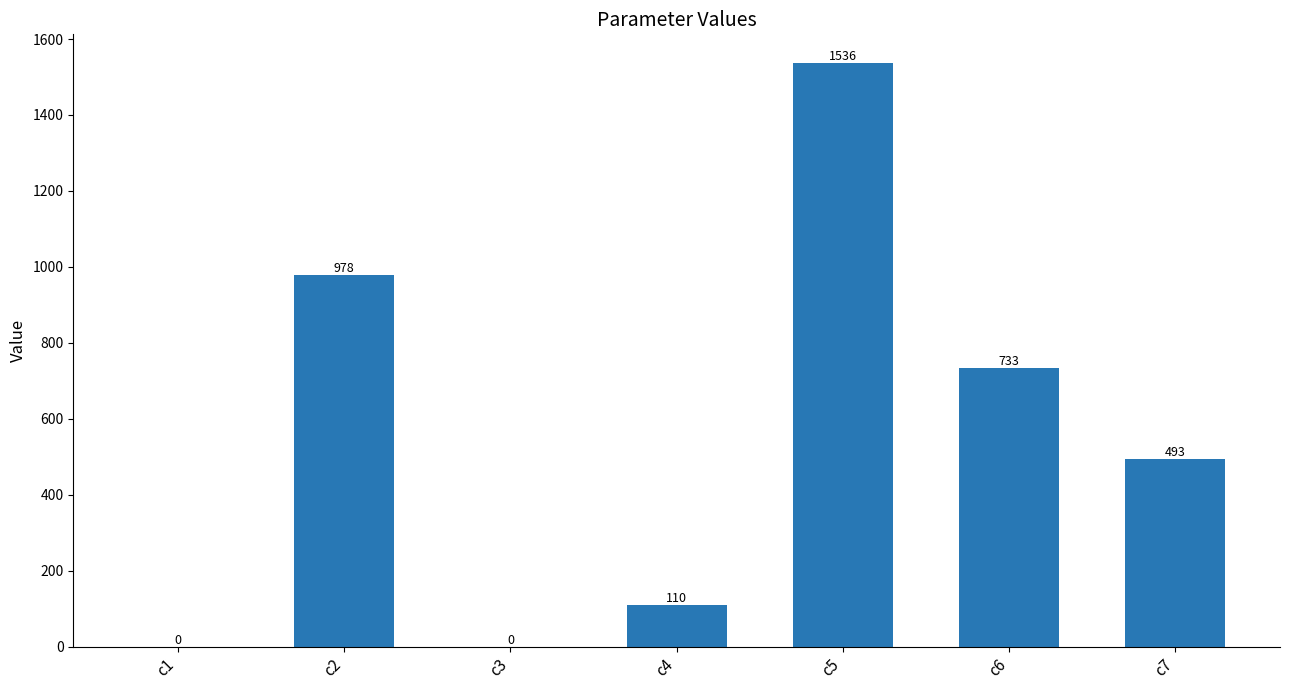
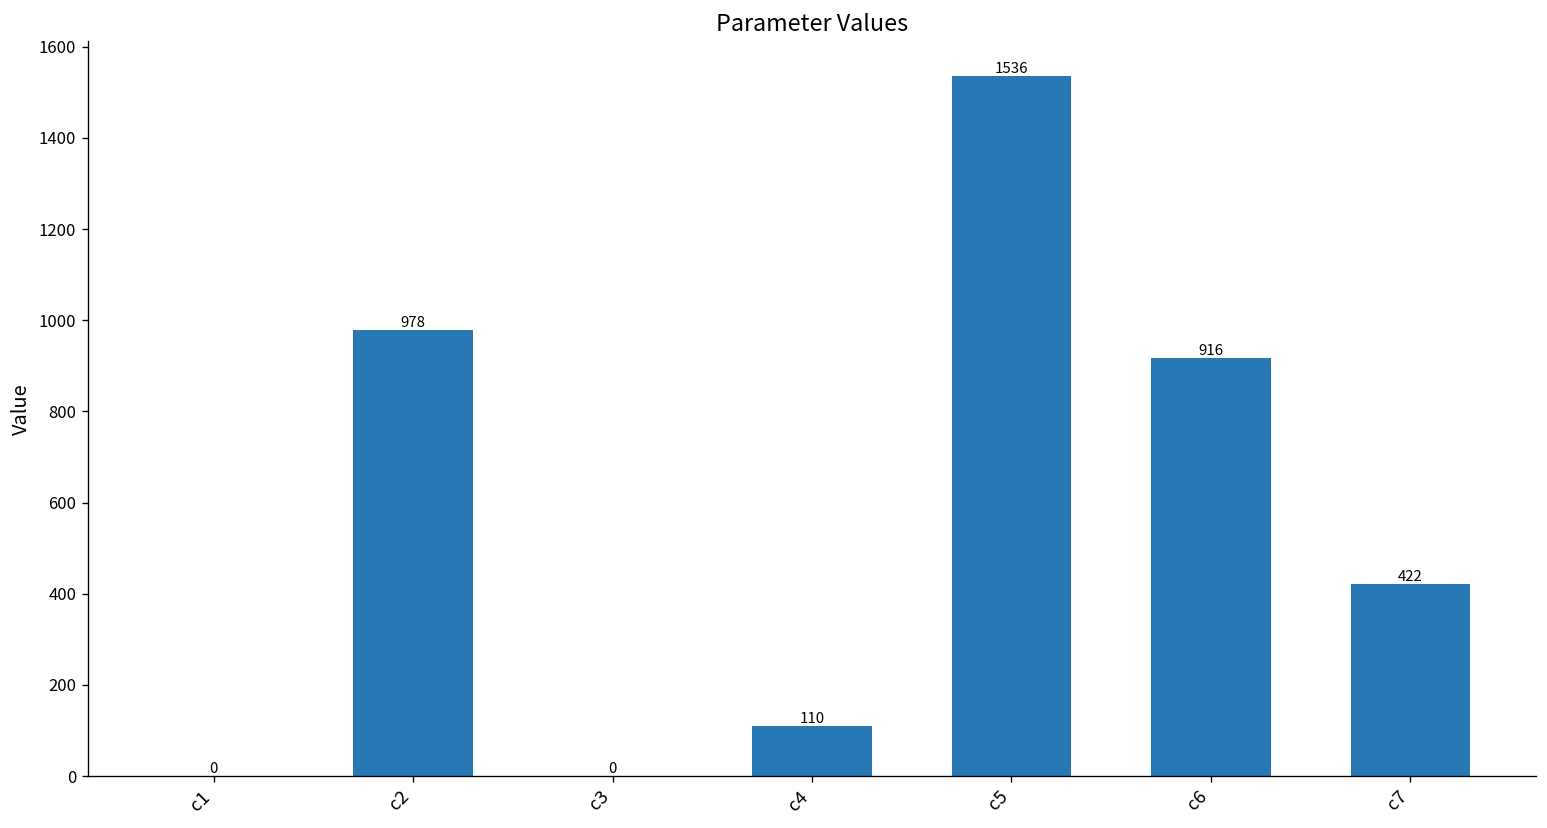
c6: 733 -> 916
c7: 493 -> 422
